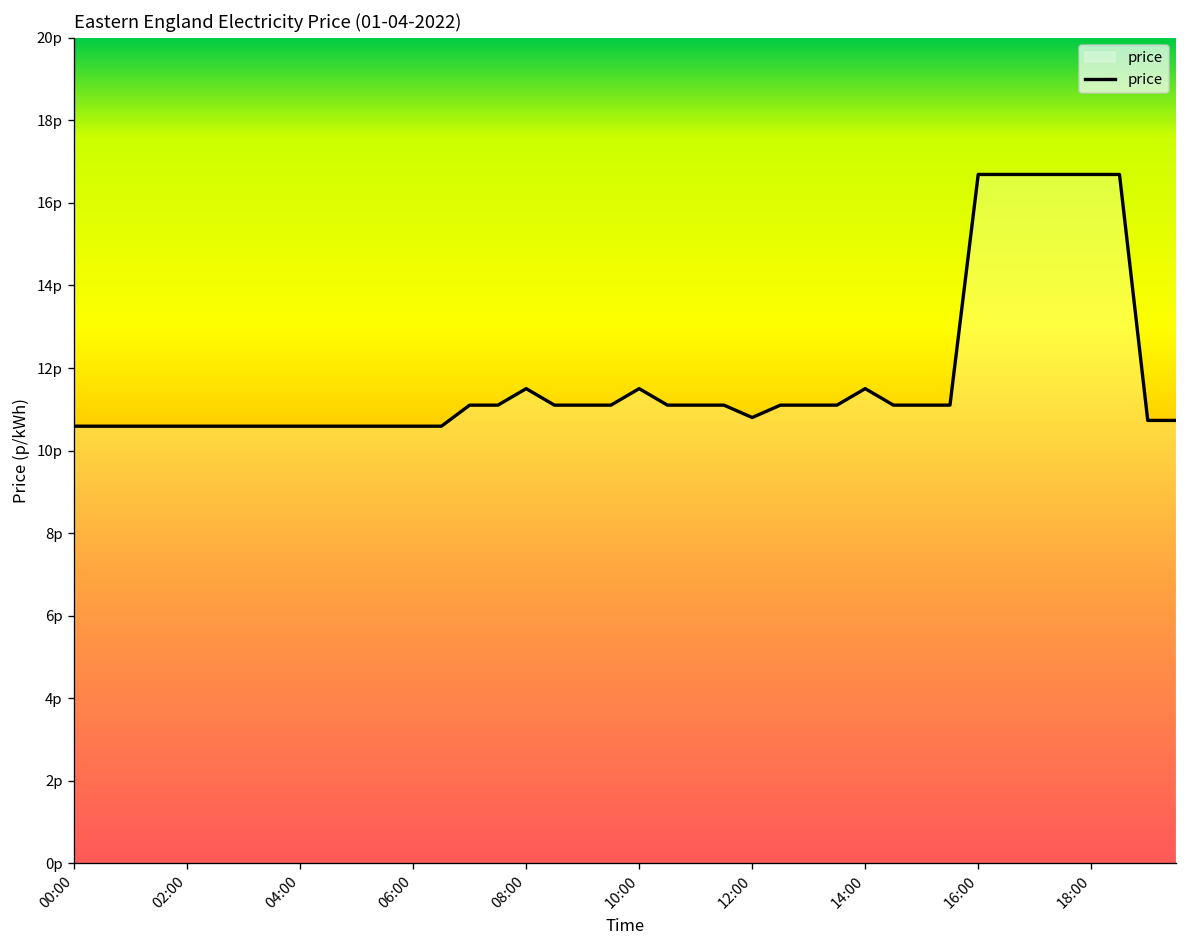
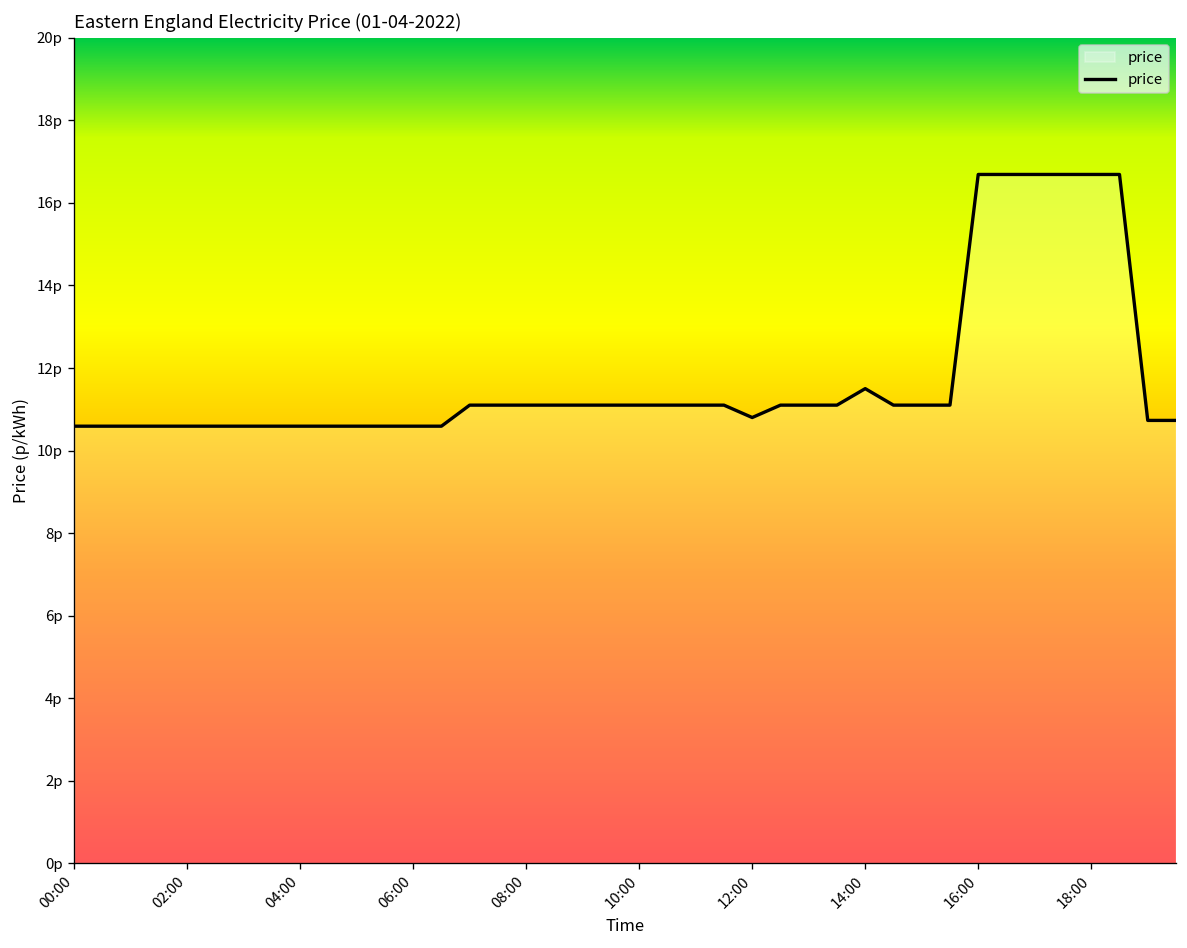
08:00: 11.5p -> 11.1p
10:00: 11.5p -> 11.1p
